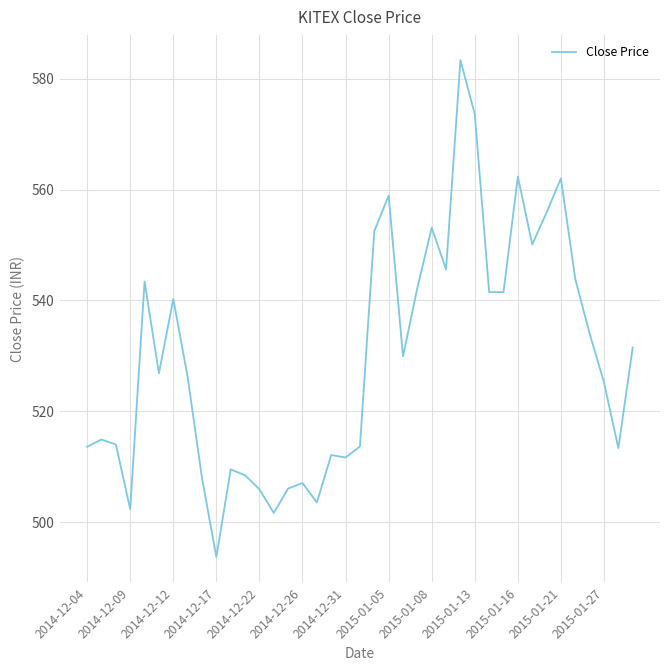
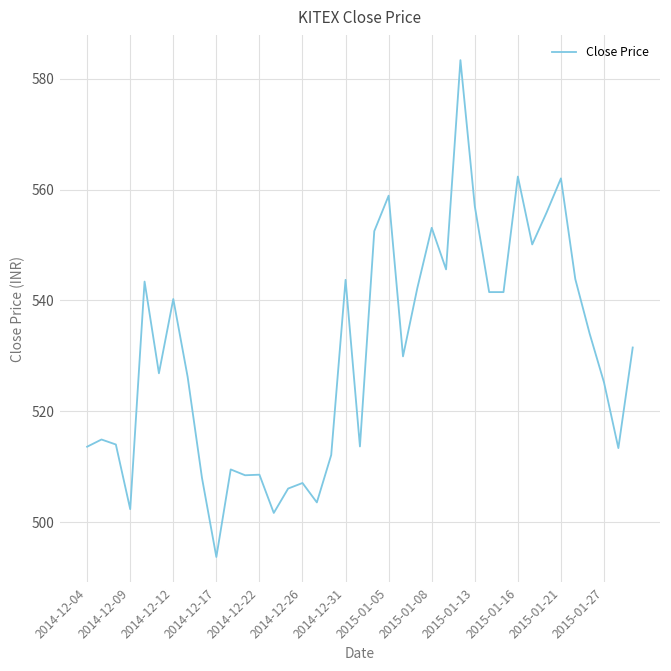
2014-12-22: 506 -> 509
2014-12-31: 512 -> 544
2015-01-13: 574 -> 557
